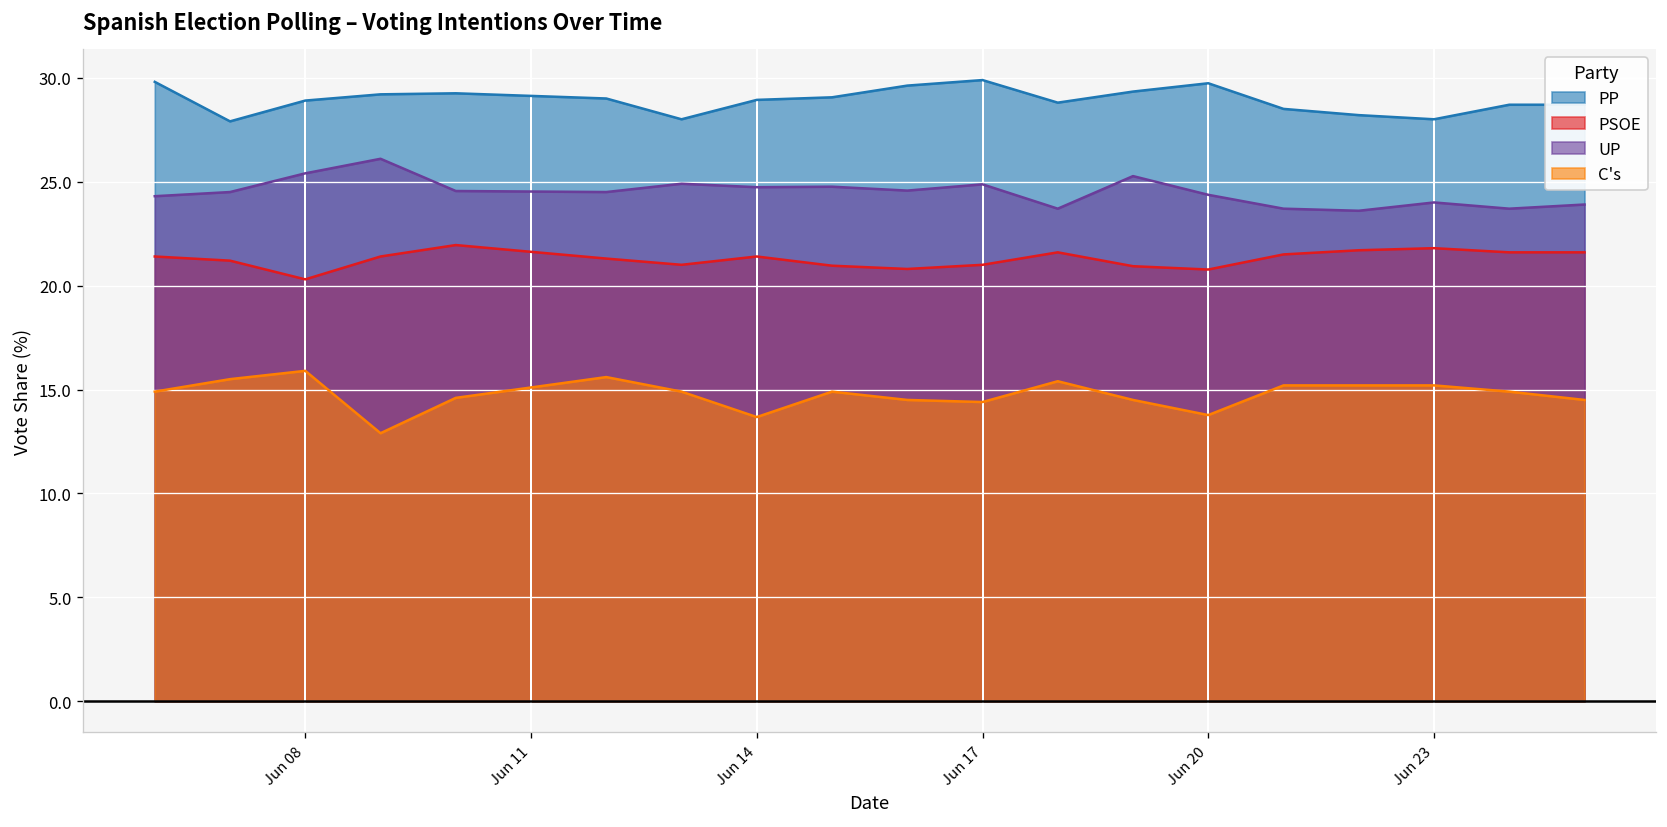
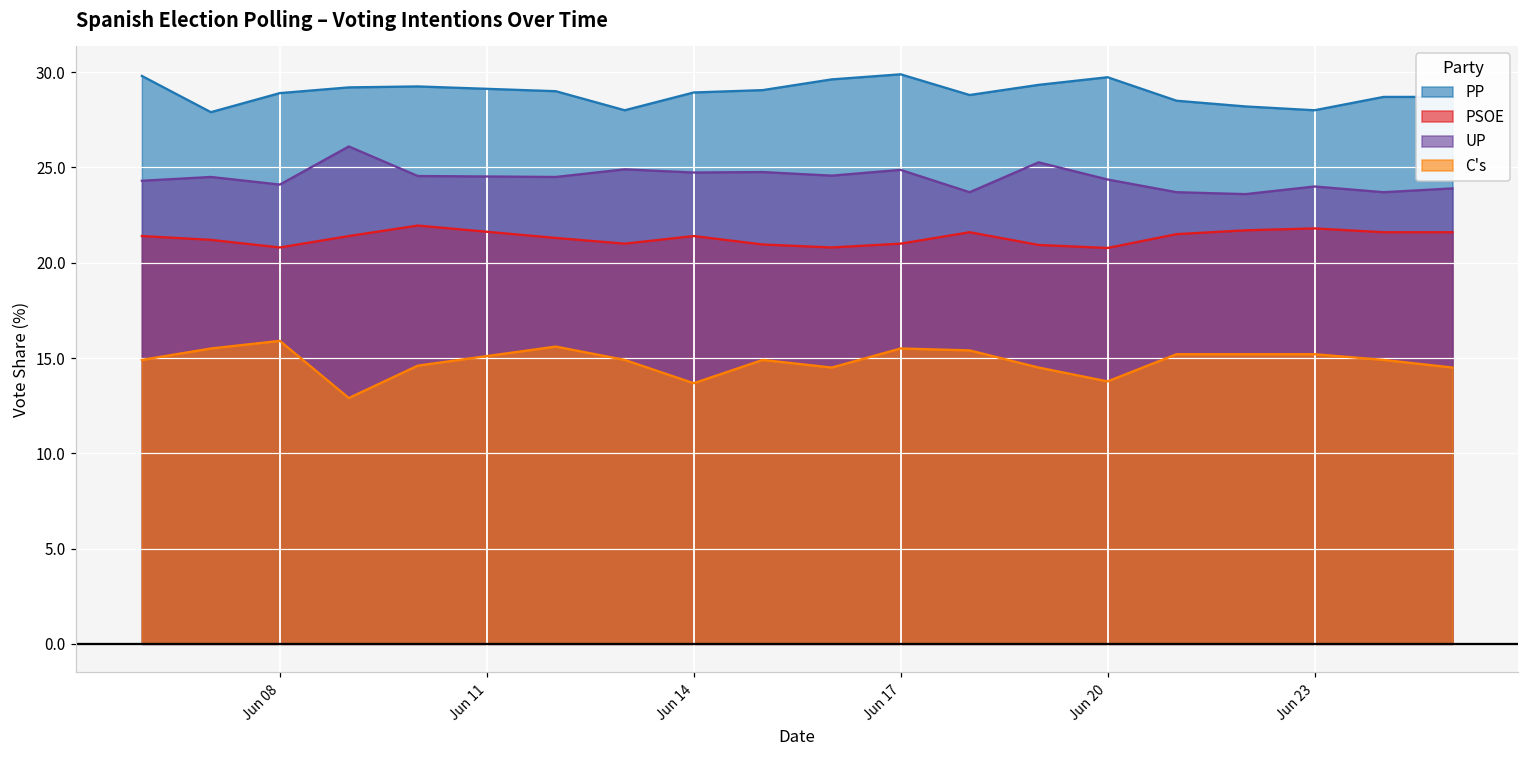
PSOE, Jun 08: 20.3 -> 20.8
UP, Jun 08: 25.4 -> 24.1
C's, Jun 17: 14.4 -> 15.5
